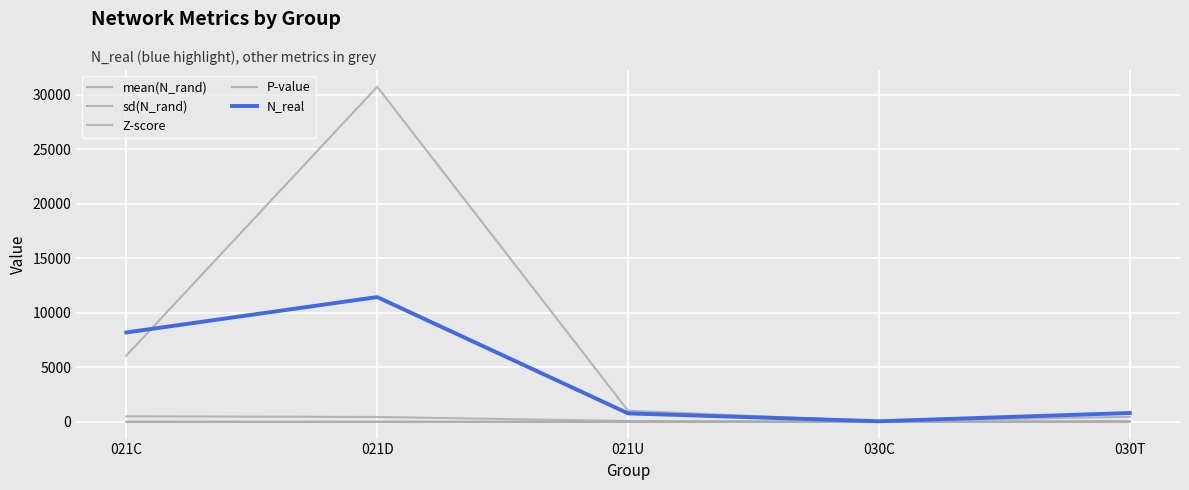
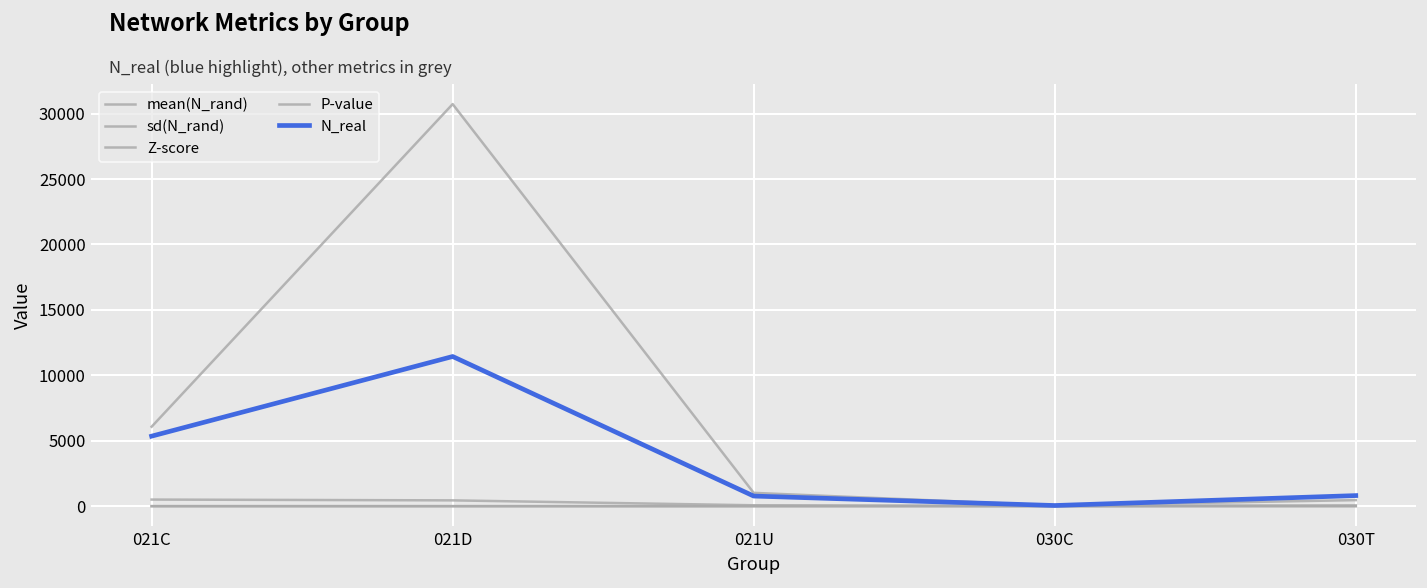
N_real, 021C: 8200 -> 5300
